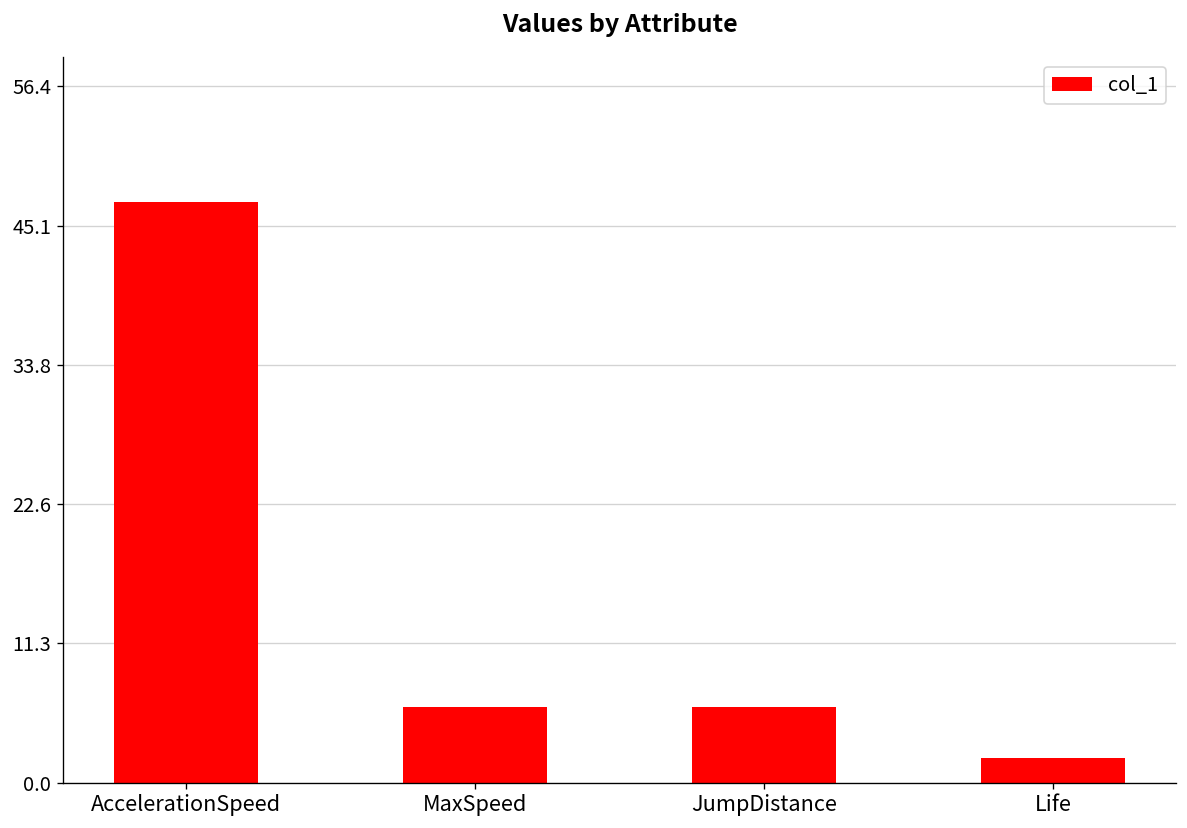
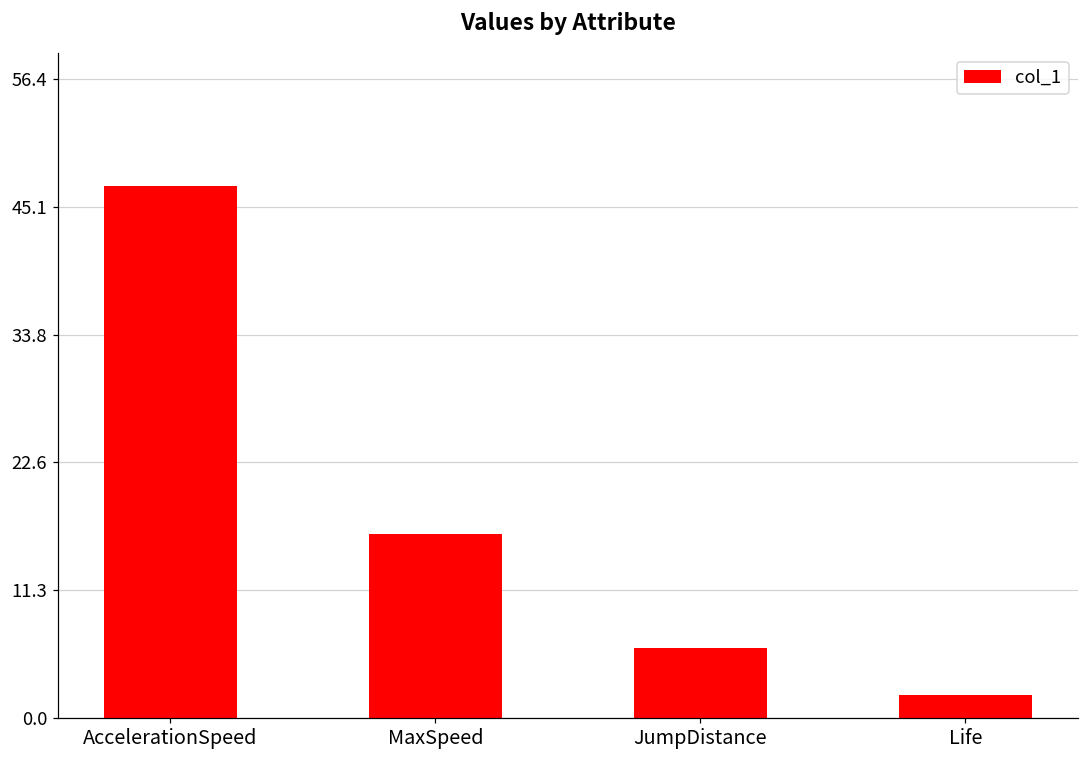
MaxSpeed: 6.1 -> 16.2
